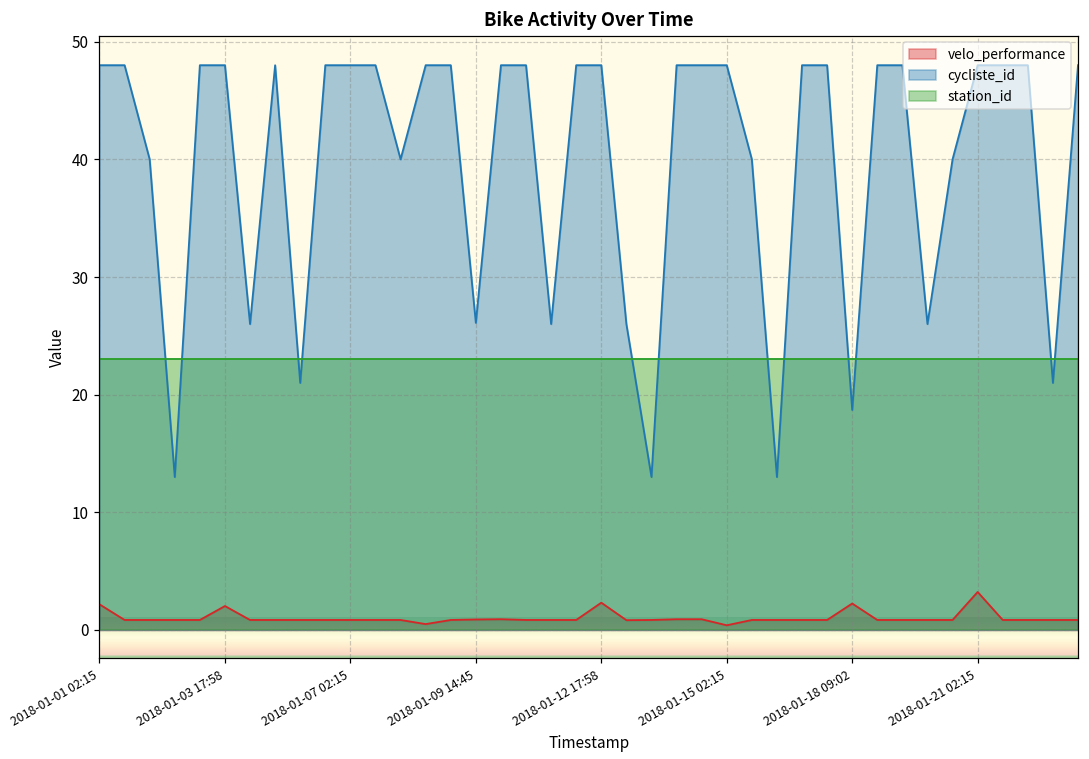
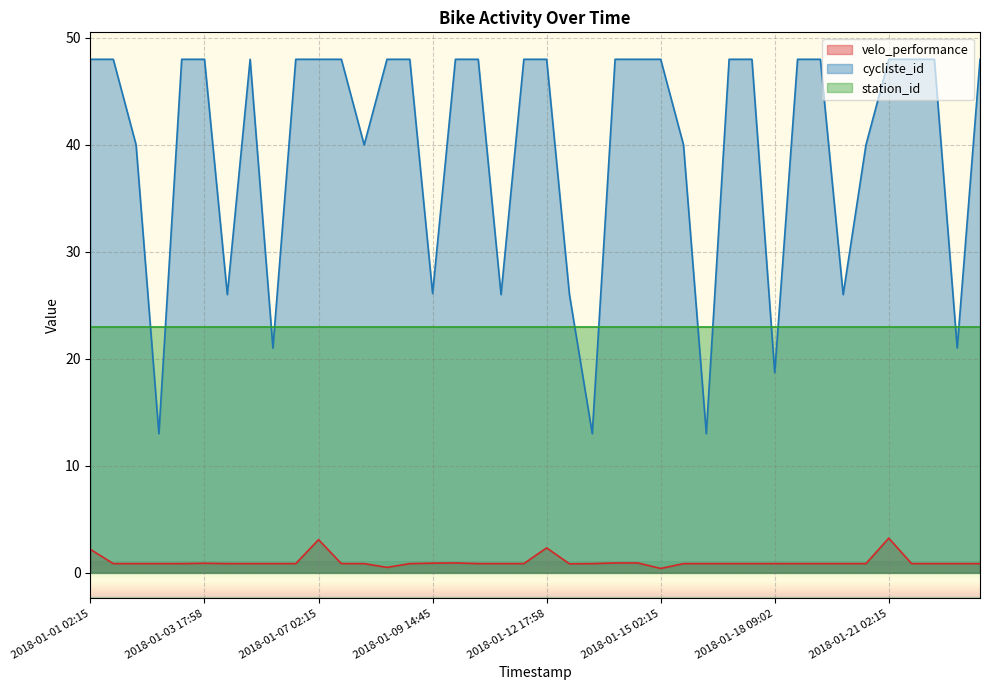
velo_performance, 2018-01-03 17:58: 2.0 -> 0.9
velo_performance, 2018-01-07 02:15: 0.9 -> 3.1
velo_performance, 2018-01-18 09:02: 2.3 -> 0.9
